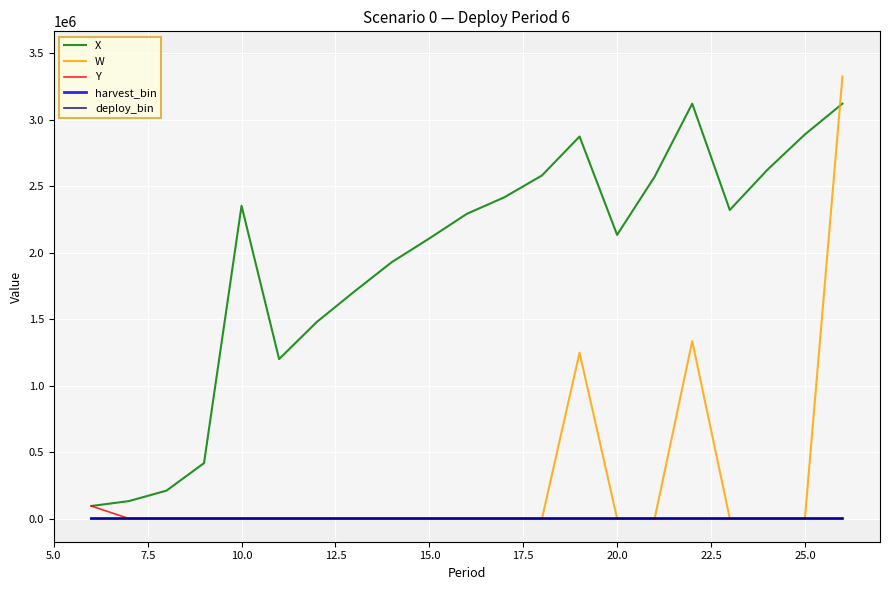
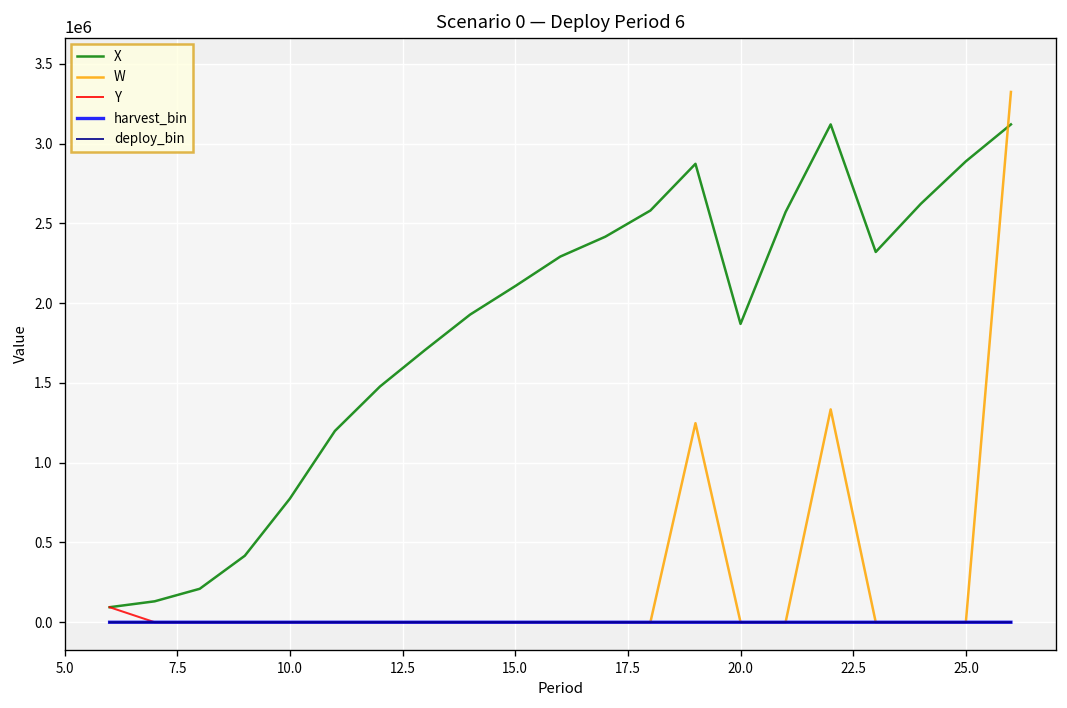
X, 10.0: 2350000 -> 770000
X, 20.0: 2130000 -> 1870000
